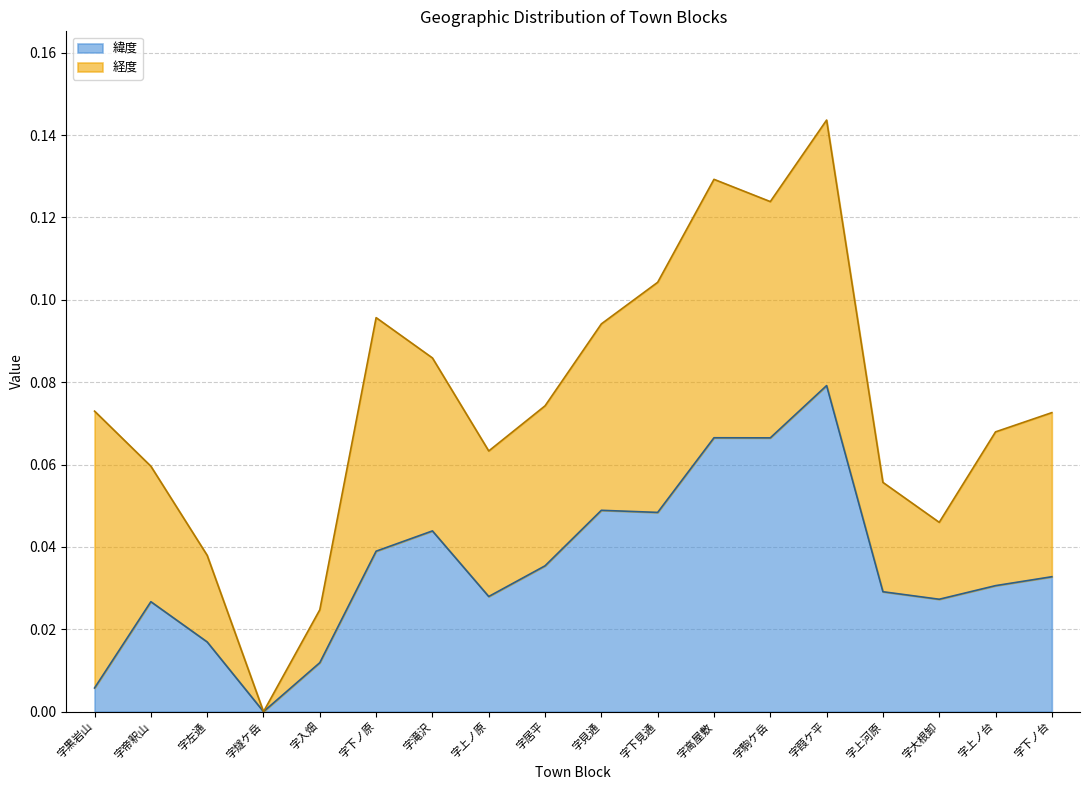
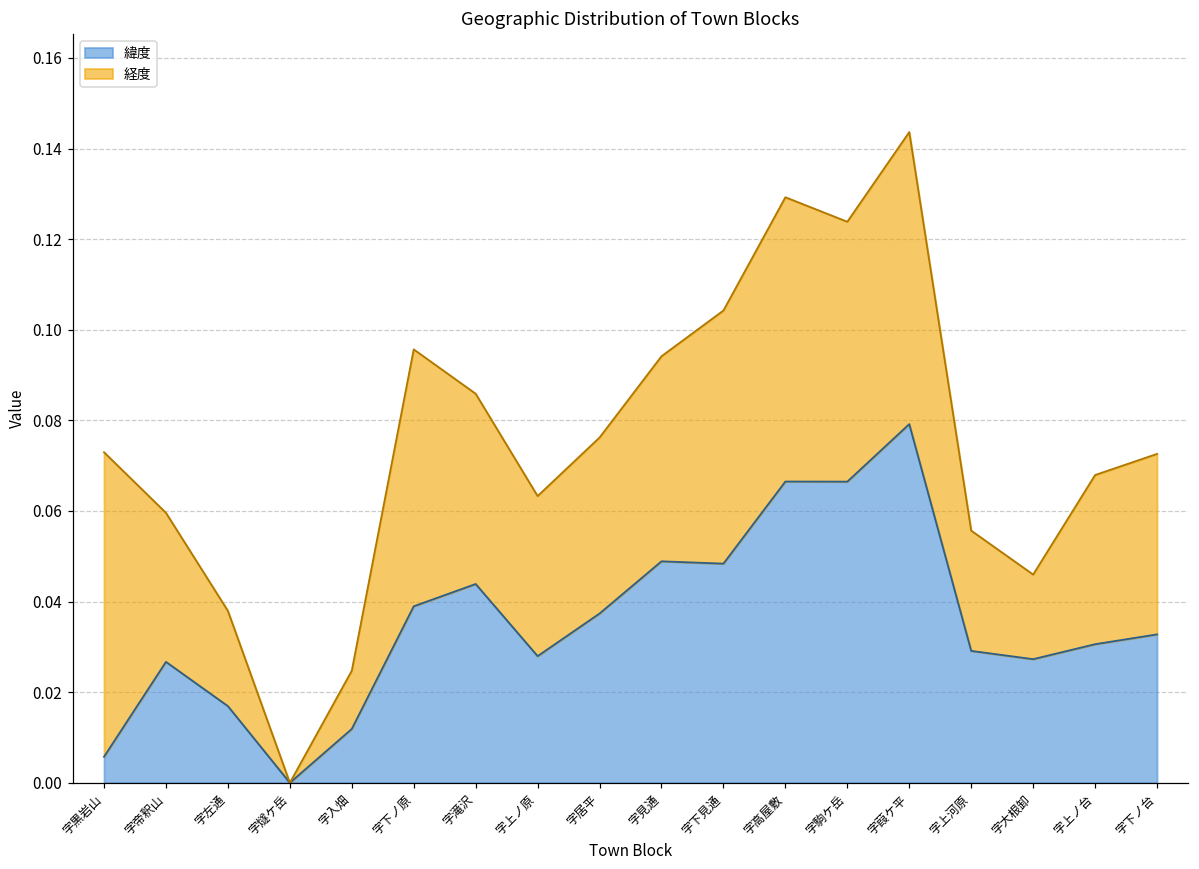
緯度, 字居平: 0.035 -> 0.037
